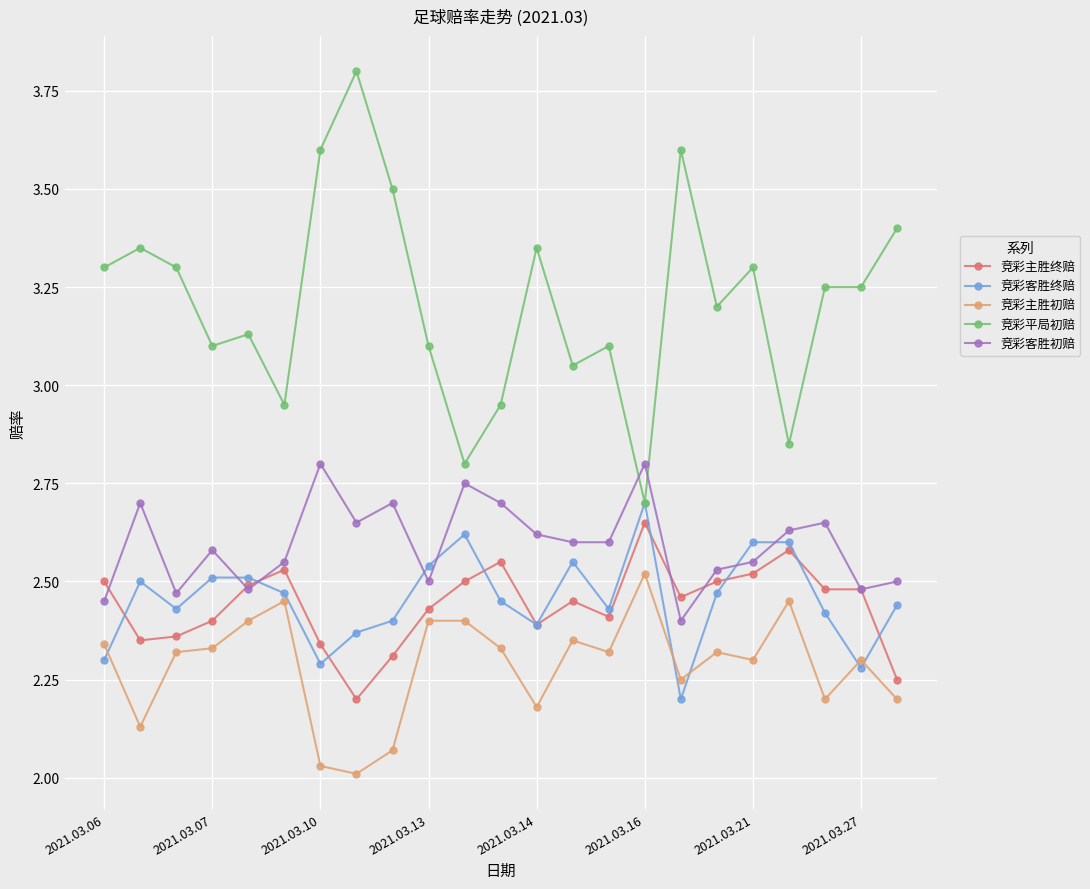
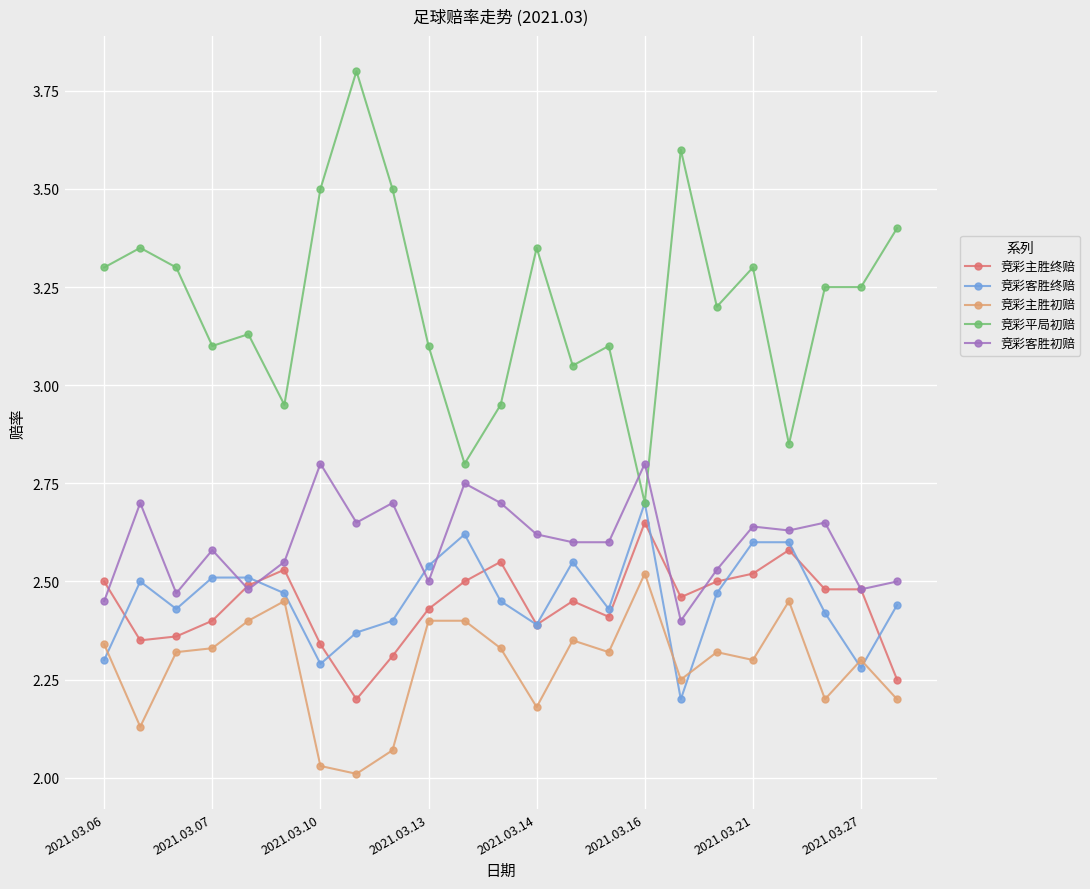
竞彩平局初赔, 2021.03.10: 3.6 -> 3.5
竞彩客胜初赔, 2021.03.21: 2.55 -> 2.64
